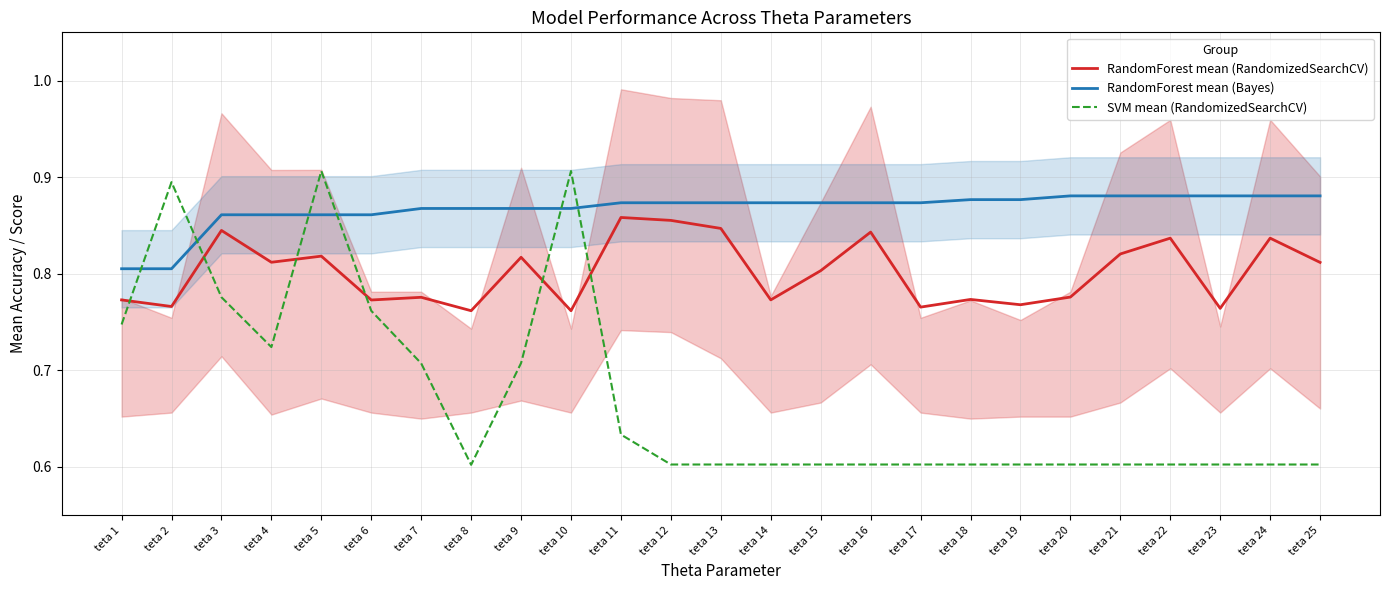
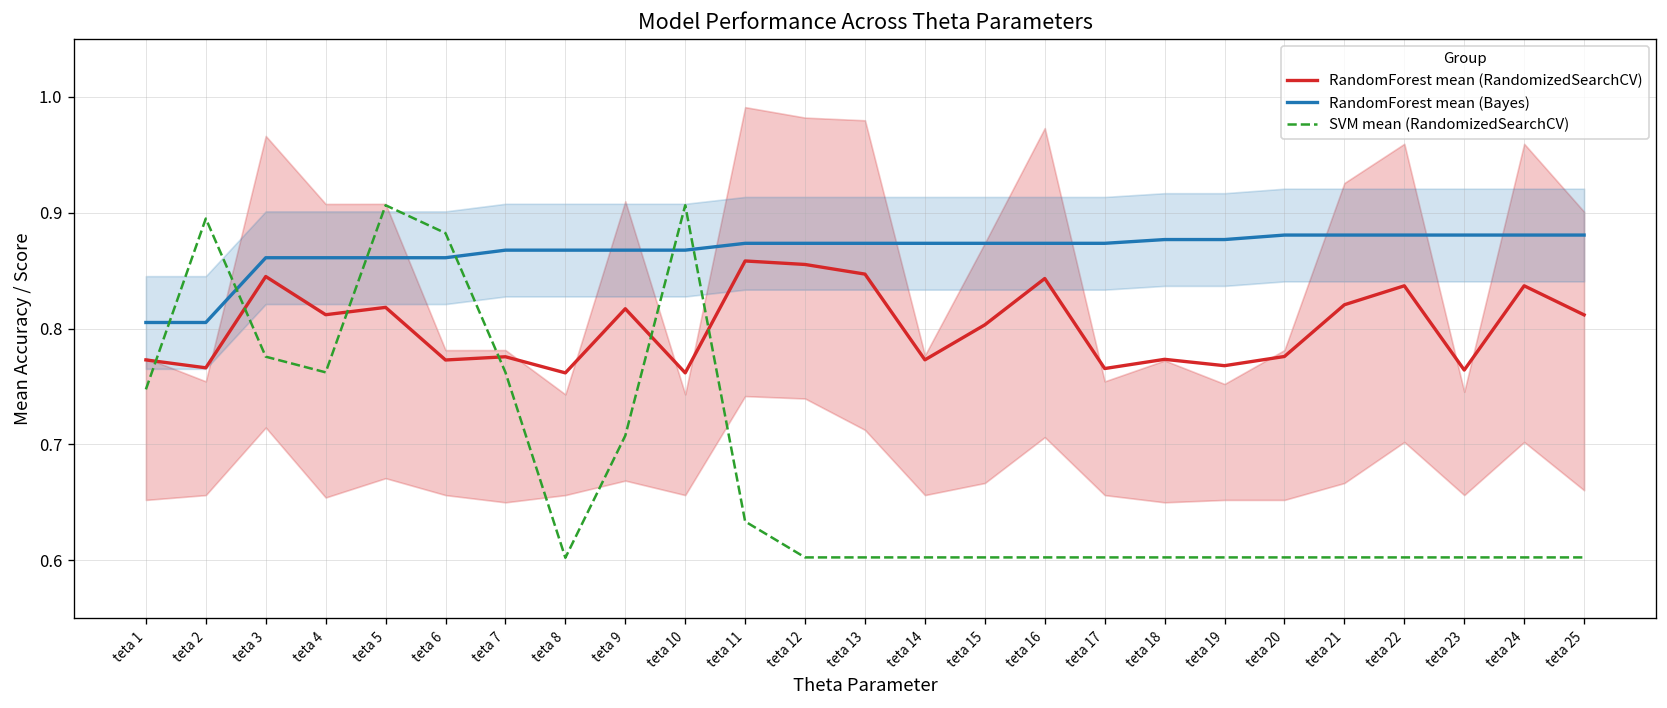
SVM mean (RandomizedSearchCV), teta 4: 0.72 -> 0.76
SVM mean (RandomizedSearchCV), teta 6: 0.76 -> 0.88
SVM mean (RandomizedSearchCV), teta 7: 0.71 -> 0.76
